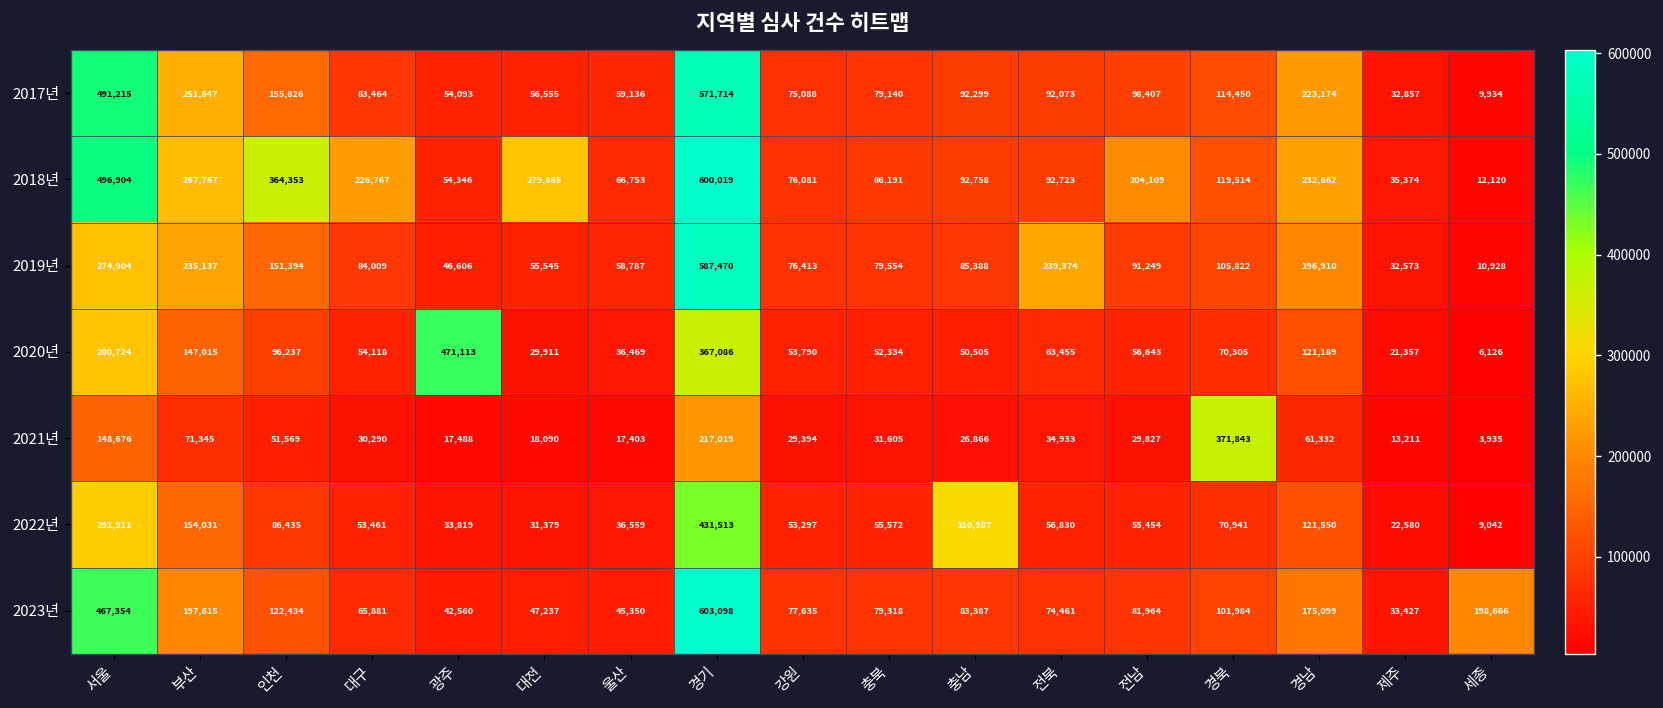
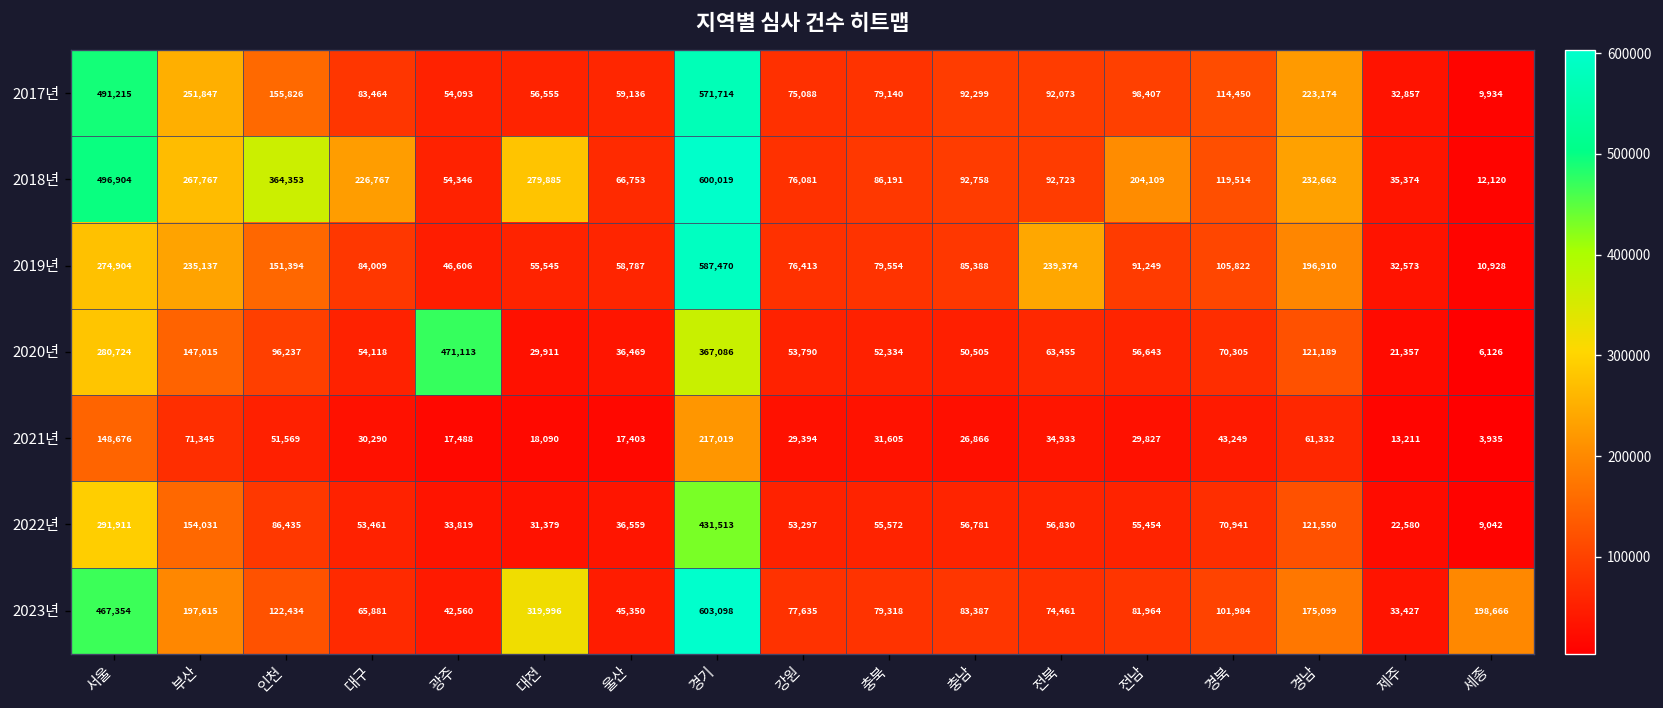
2021년, 경북: 371,843 -> 43,249
2022년, 충남: 310,987 -> 56,781
2023년, 대전: 47,237 -> 319,996
